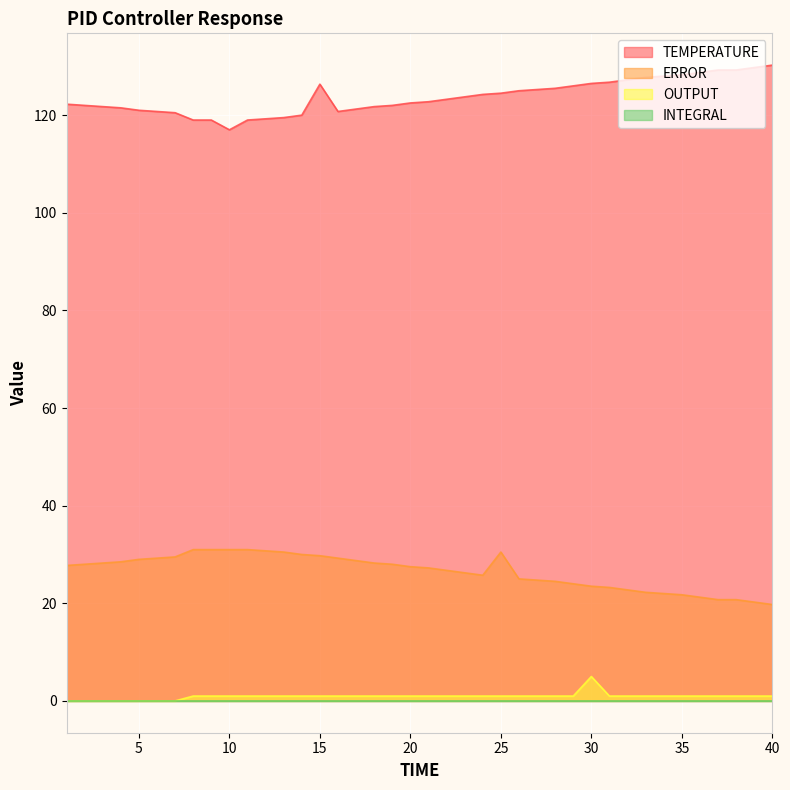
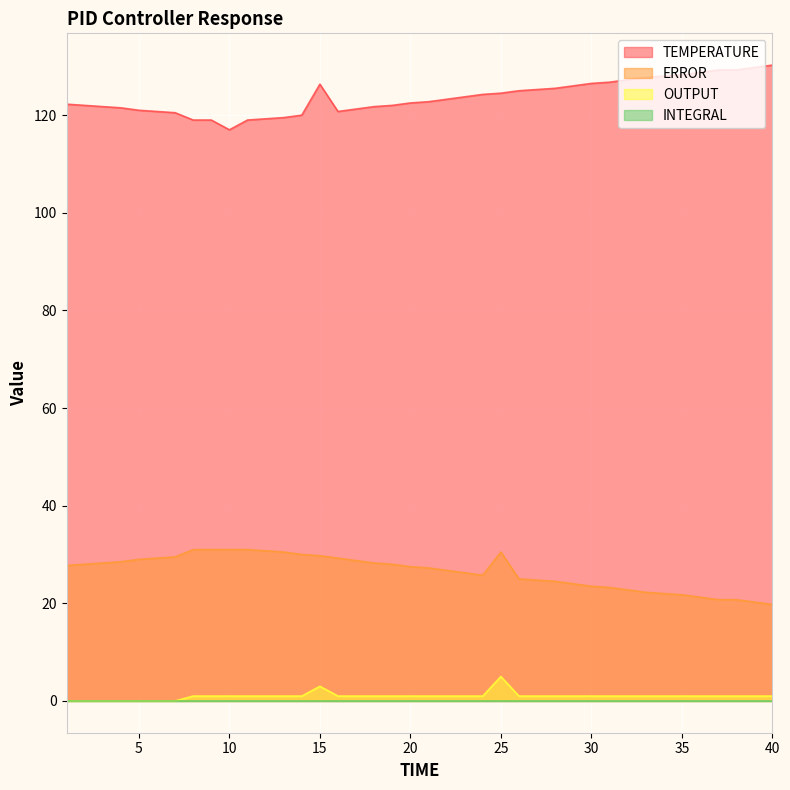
OUTPUT, 15: 1 -> 3
OUTPUT, 25: 1 -> 5
OUTPUT, 30: 5 -> 1
